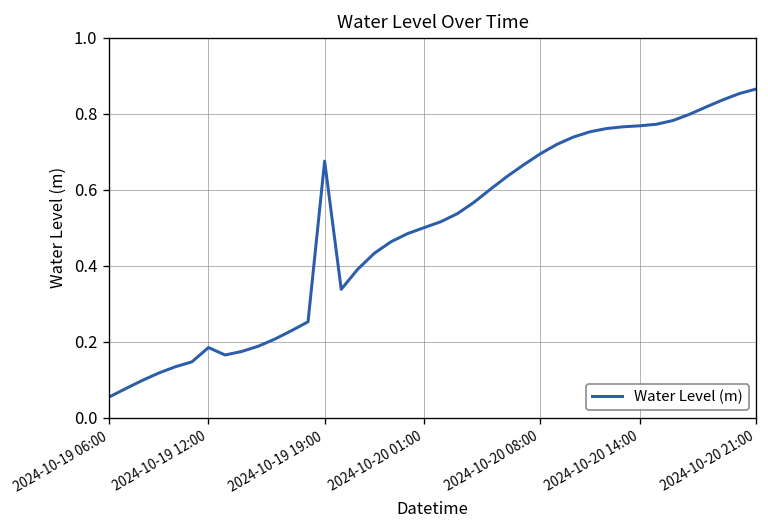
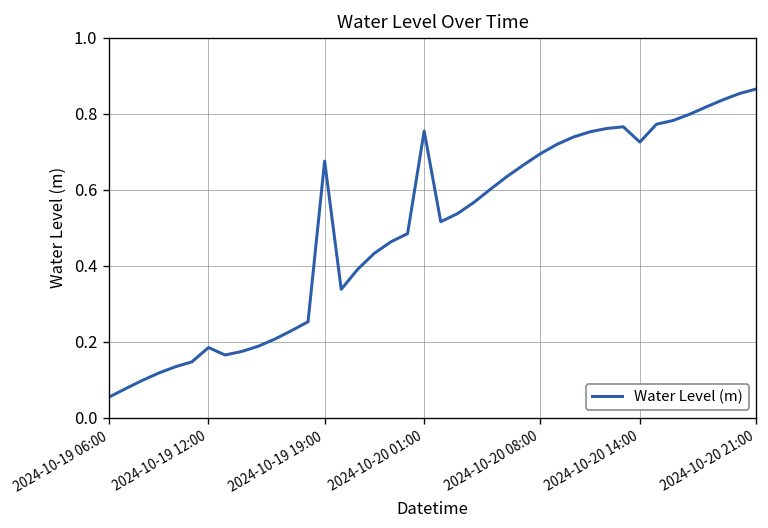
2024-10-20 01:00: 0.50 -> 0.75
2024-10-20 14:00: 0.77 -> 0.73
